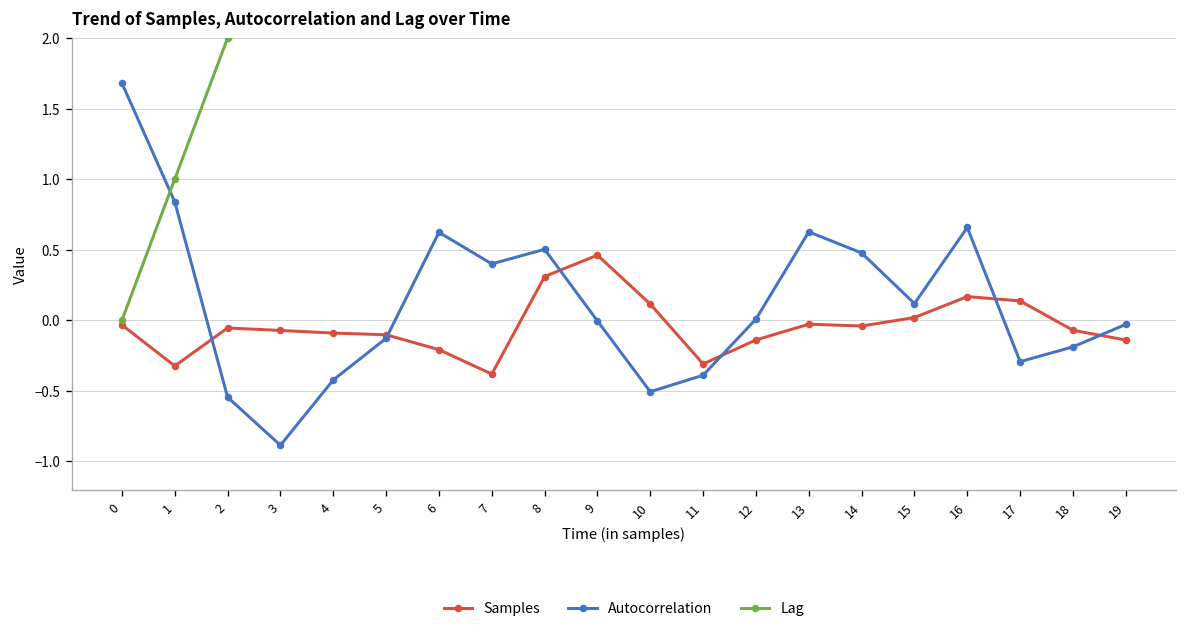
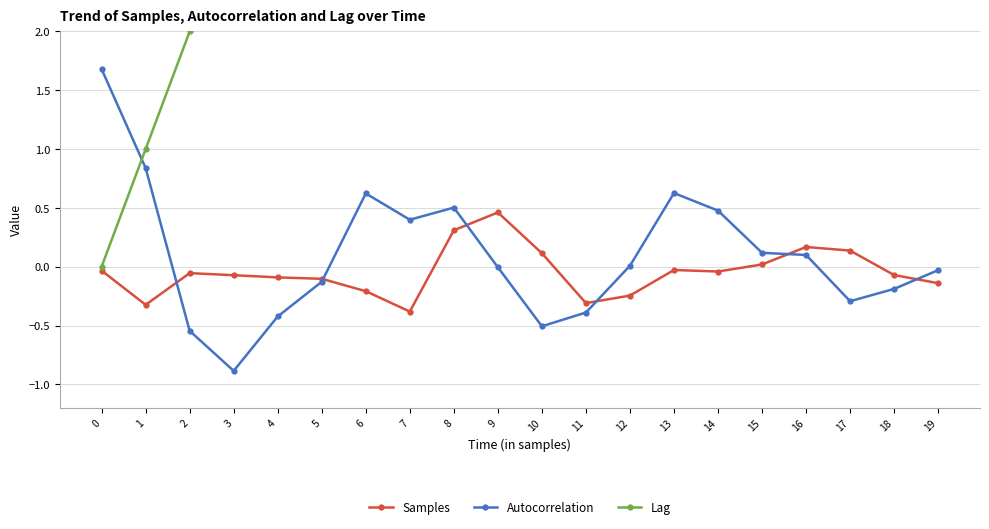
Samples, 12: -0.14 -> -0.25
Autocorrelation, 16: 0.66 -> 0.10
